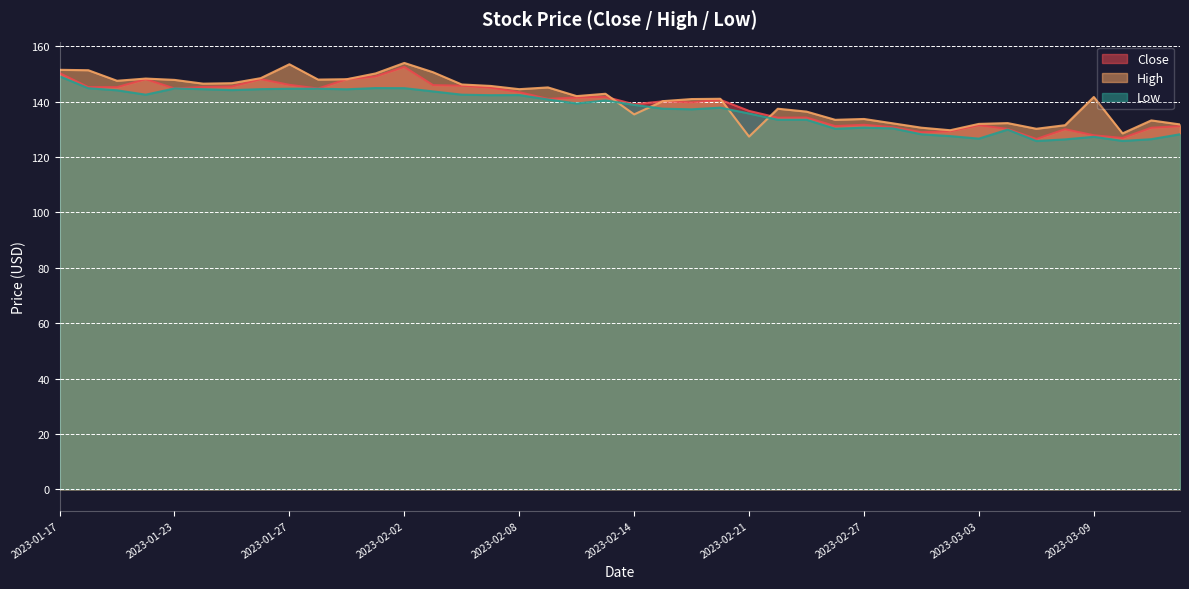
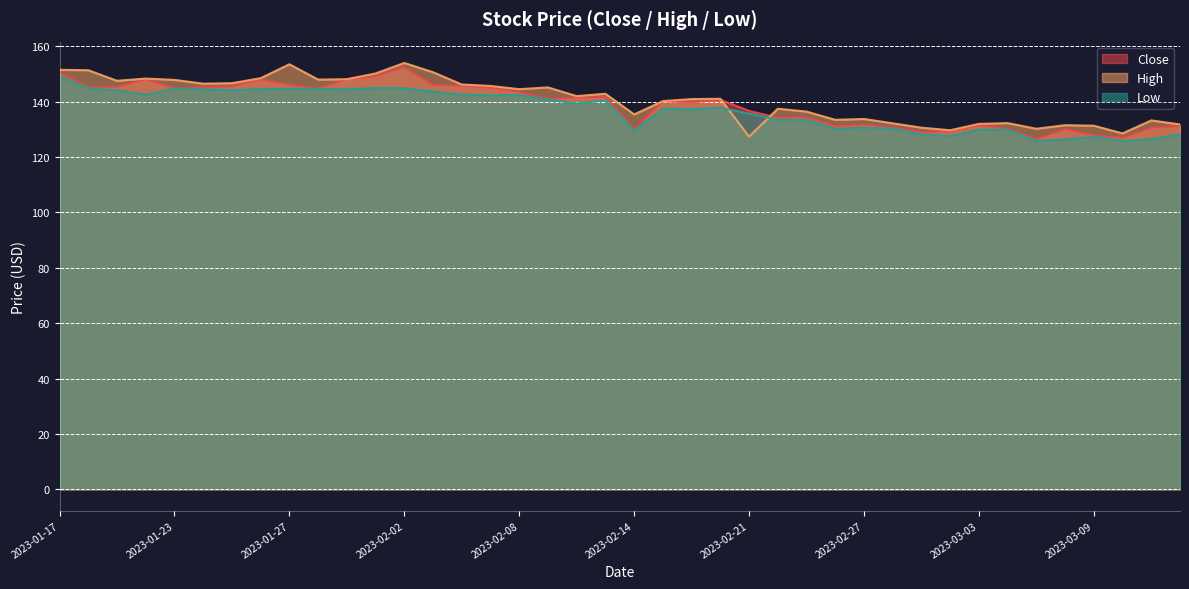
Close, 2023-02-14: 139 -> 130
Low, 2023-02-14: 139 -> 130
Low, 2023-03-03: 127 -> 130
High, 2023-03-09: 142 -> 131
